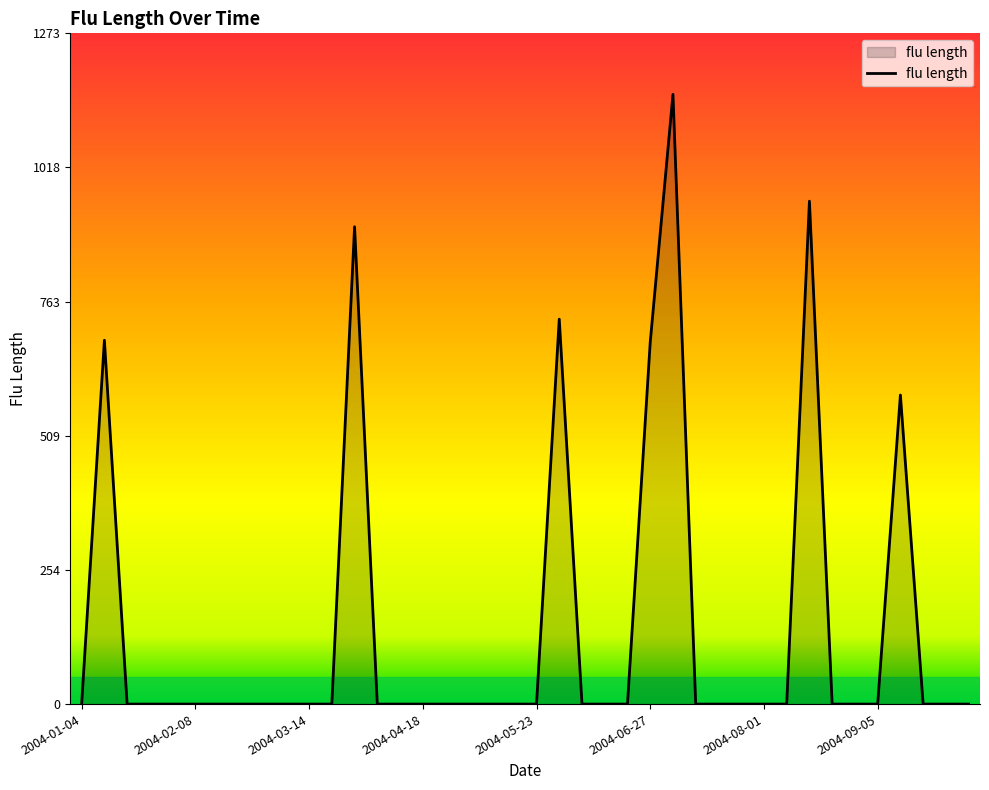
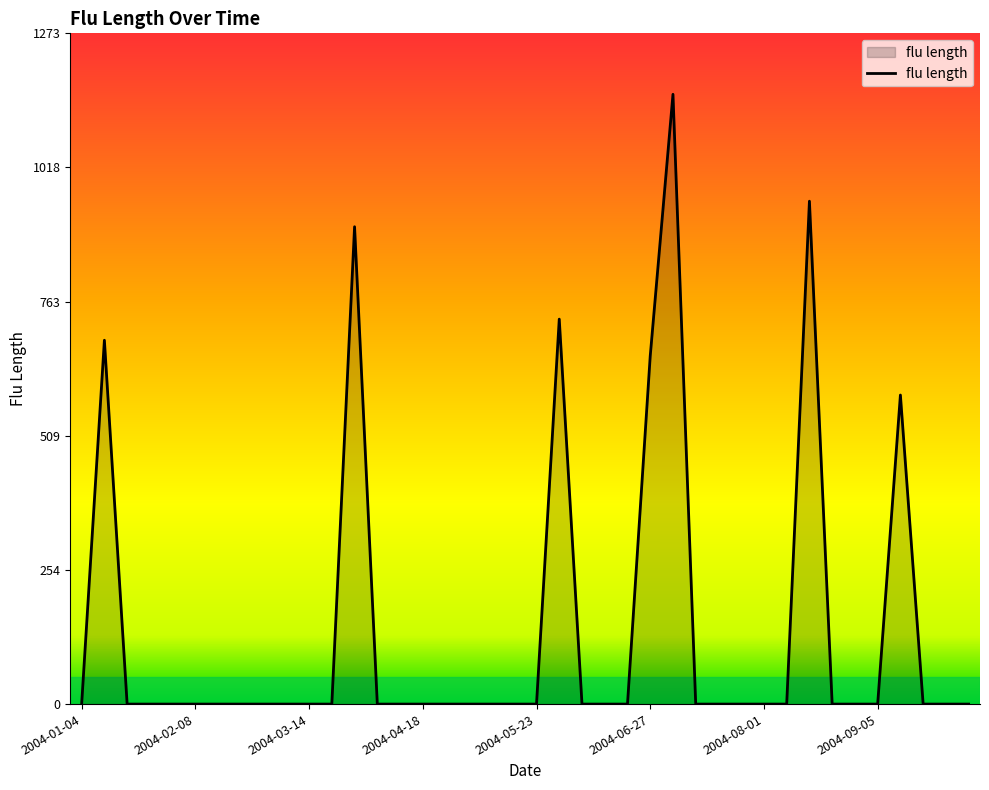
2004-06-27: 690 -> 660
